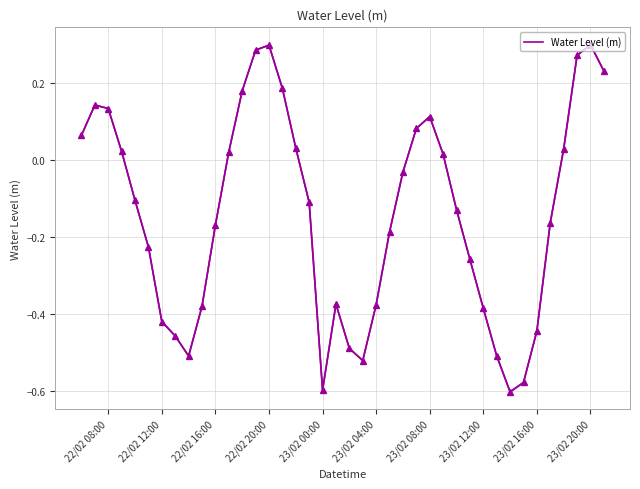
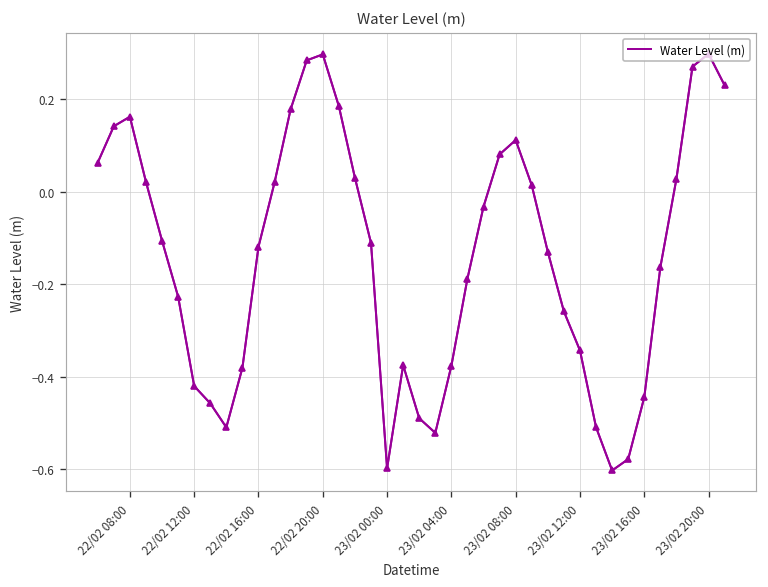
22/02 08:00: 0.13 -> 0.16
22/02 16:00: -0.17 -> -0.12
23/02 12:00: -0.39 -> -0.34
